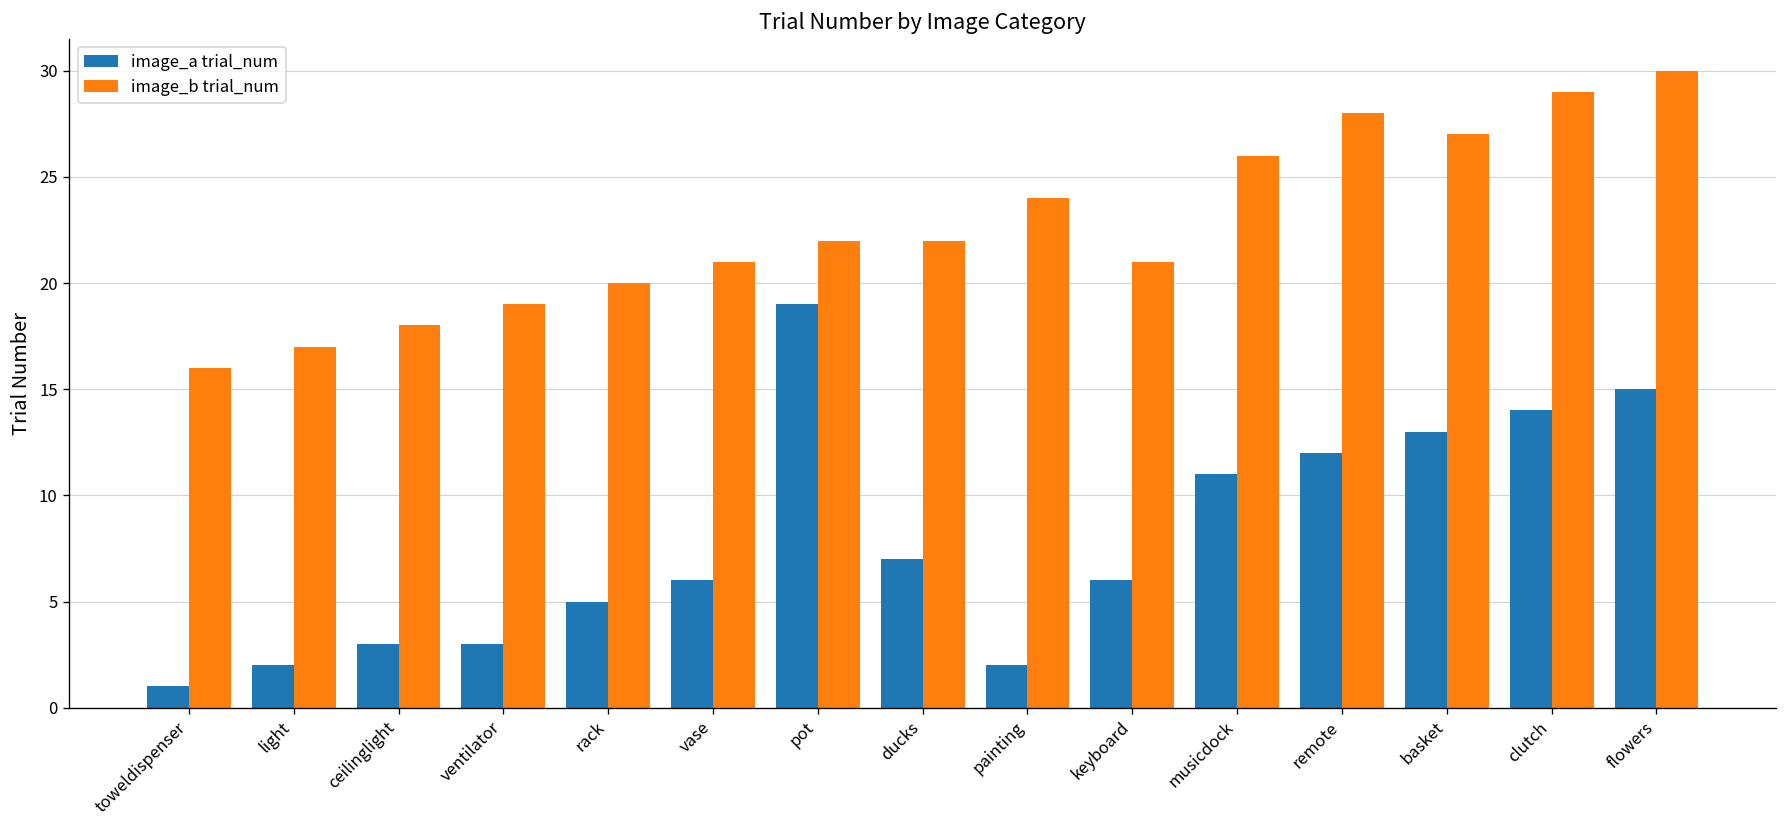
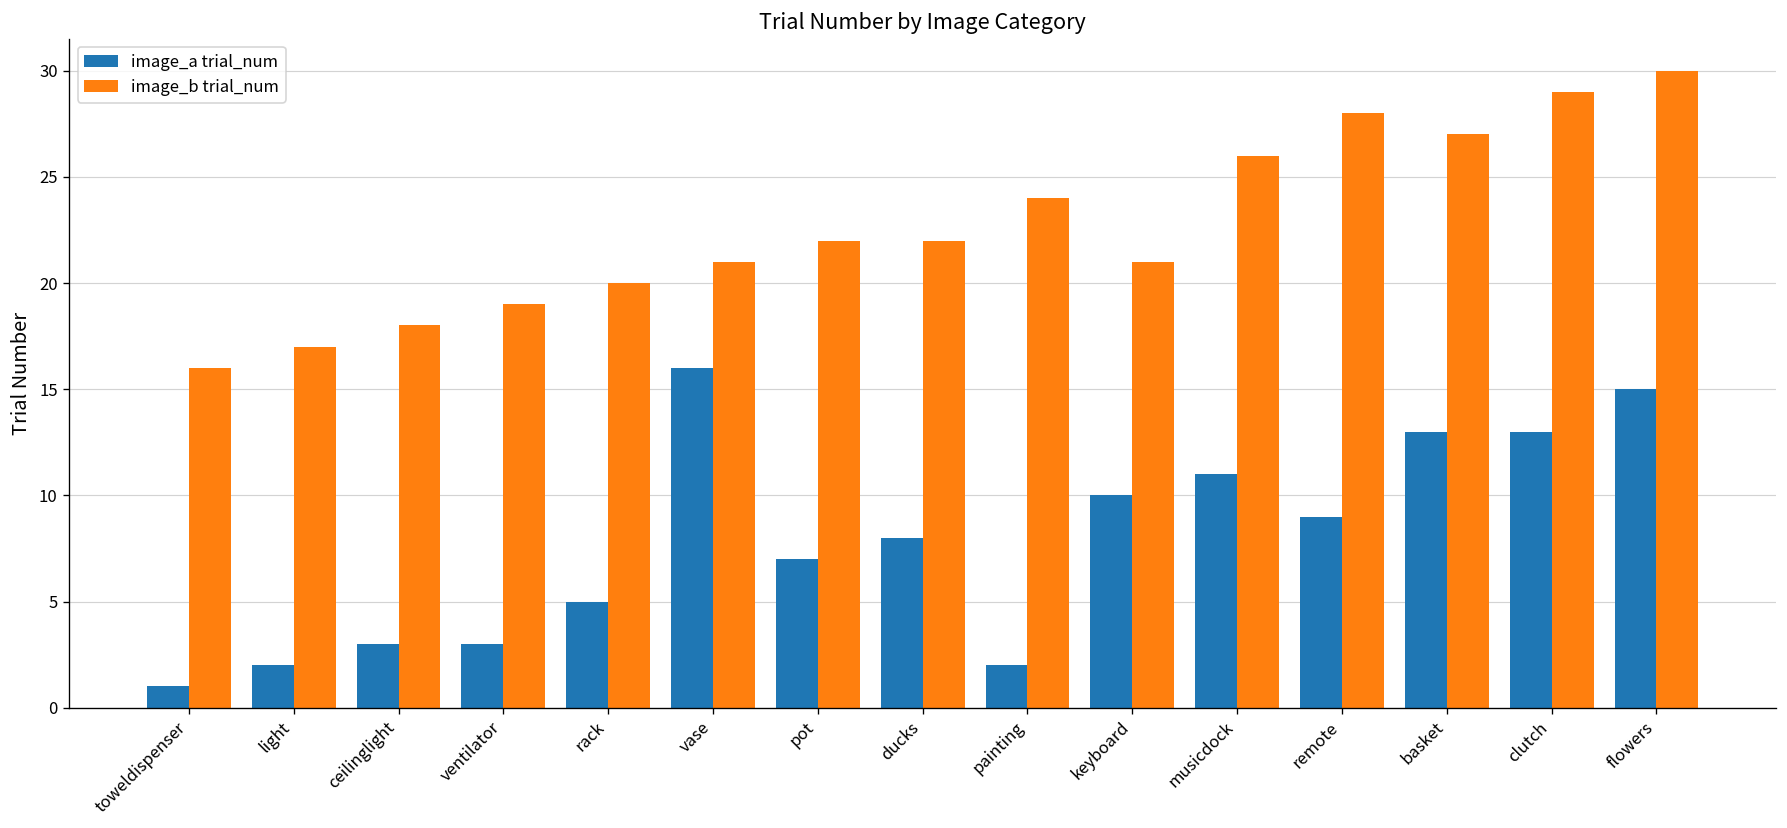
image_a trial_num, vase: 6 -> 16
image_a trial_num, pot: 19 -> 7
image_a trial_num, ducks: 7 -> 8
image_a trial_num, keyboard: 6 -> 10
image_a trial_num, remote: 12 -> 9
image_a trial_num, clutch: 14 -> 13
